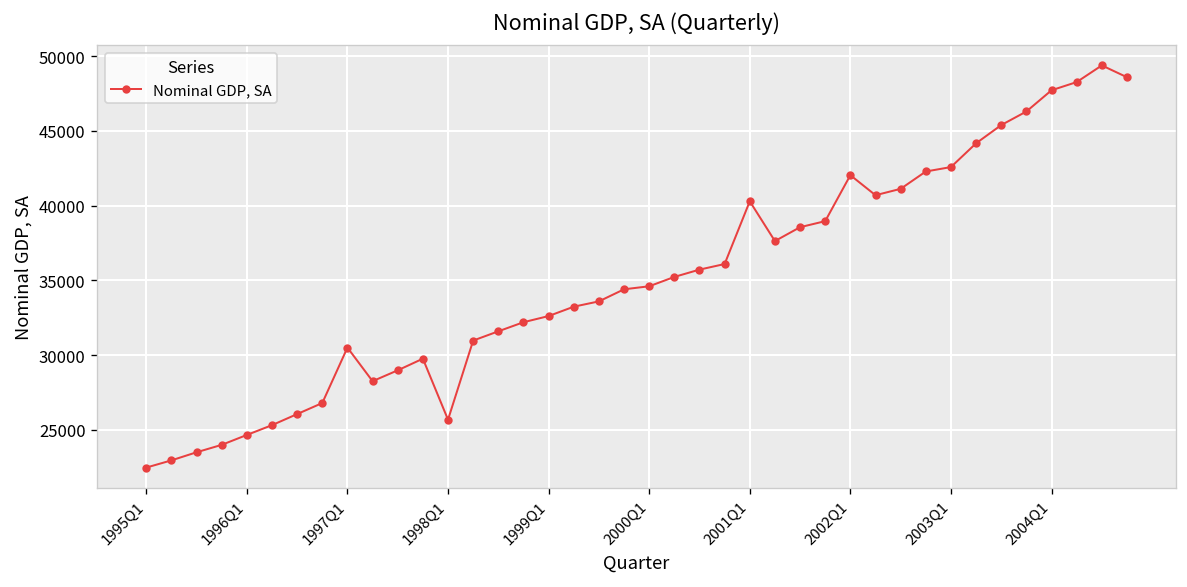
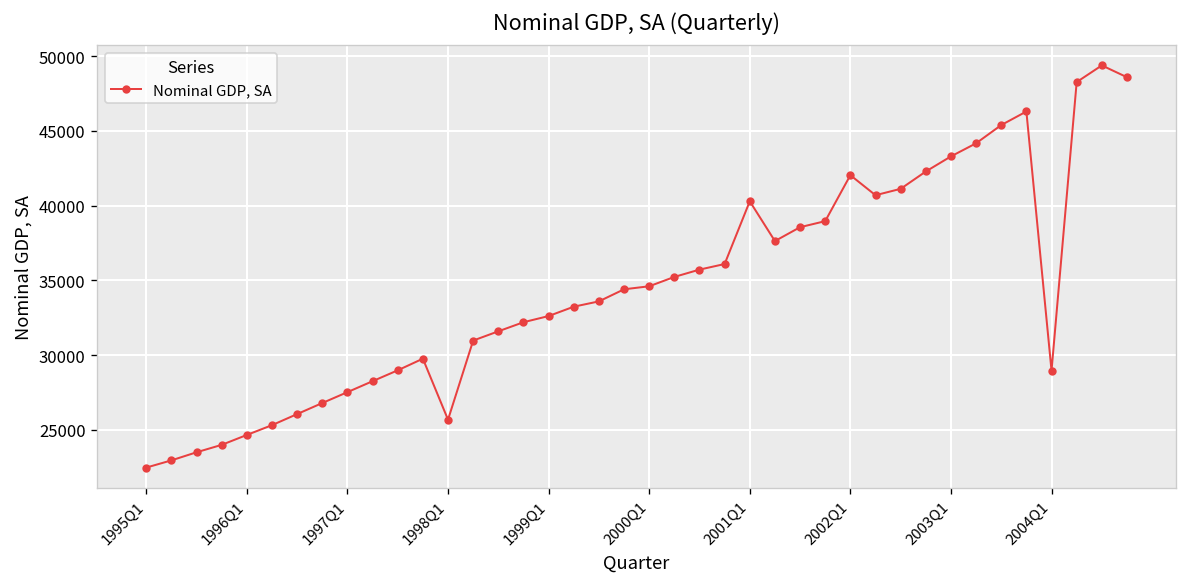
1997Q1: 30500 -> 27500
2003Q1: 42600 -> 43300
2004Q1: 47700 -> 29000
